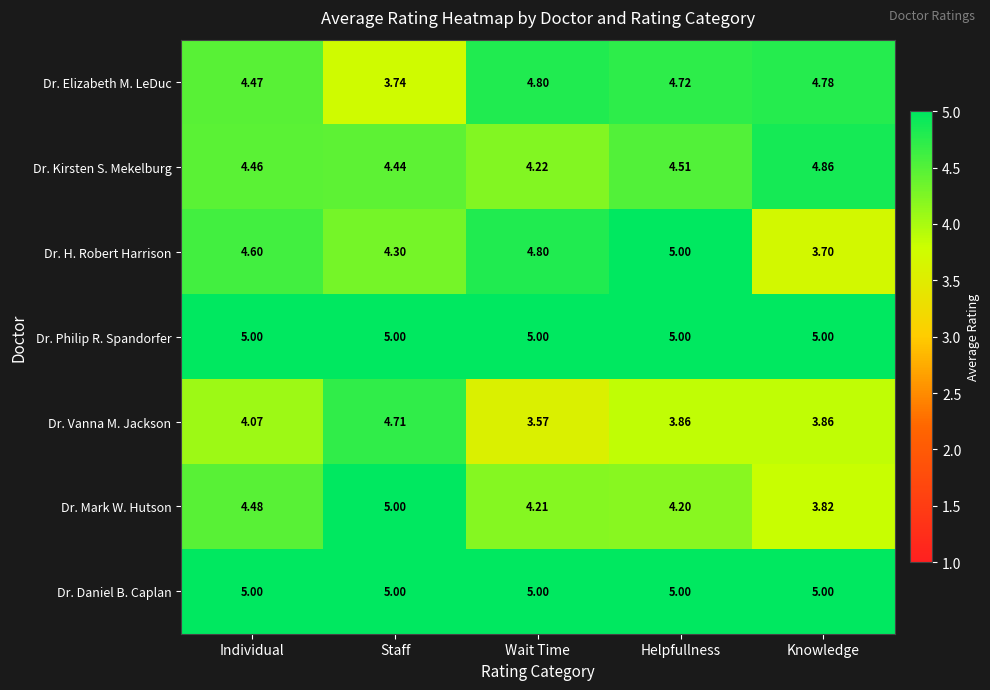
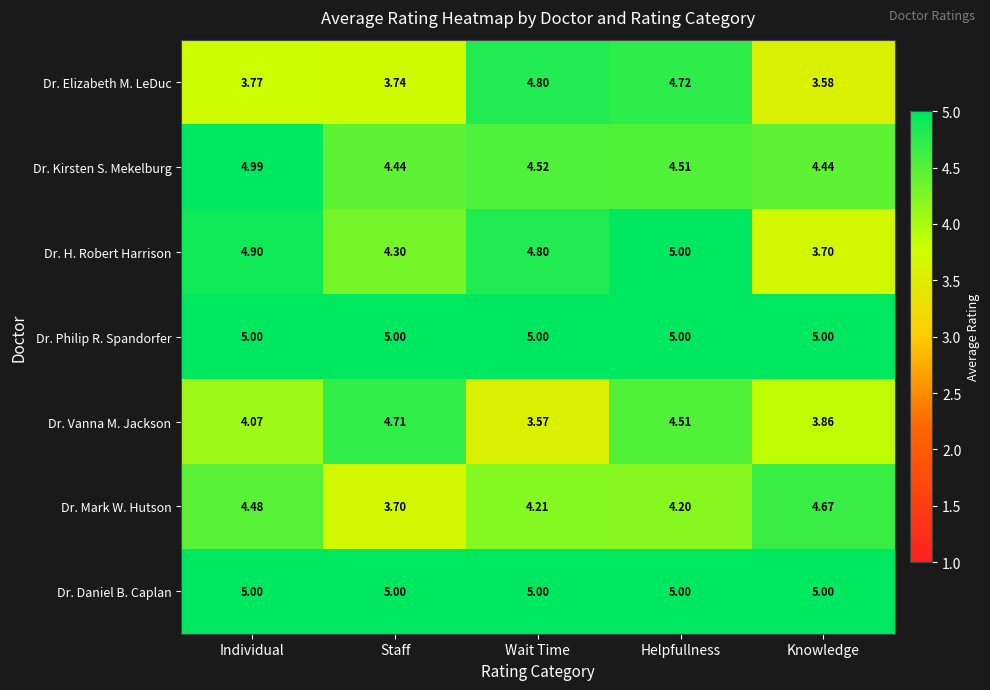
Dr. Elizabeth M. LeDuc, Individual: 4.47 -> 3.77
Dr. Elizabeth M. LeDuc, Knowledge: 4.78 -> 3.58
Dr. Kirsten S. Mekelburg, Individual: 4.46 -> 4.99
Dr. Kirsten S. Mekelburg, Wait Time: 4.22 -> 4.52
Dr. Kirsten S. Mekelburg, Knowledge: 4.86 -> 4.44
Dr. H. Robert Harrison, Individual: 4.60 -> 4.90
Dr. Vanna M. Jackson, Helpfullness: 3.86 -> 4.51
Dr. Mark W. Hutson, Staff: 5.00 -> 3.70
Dr. Mark W. Hutson, Knowledge: 3.82 -> 4.67
